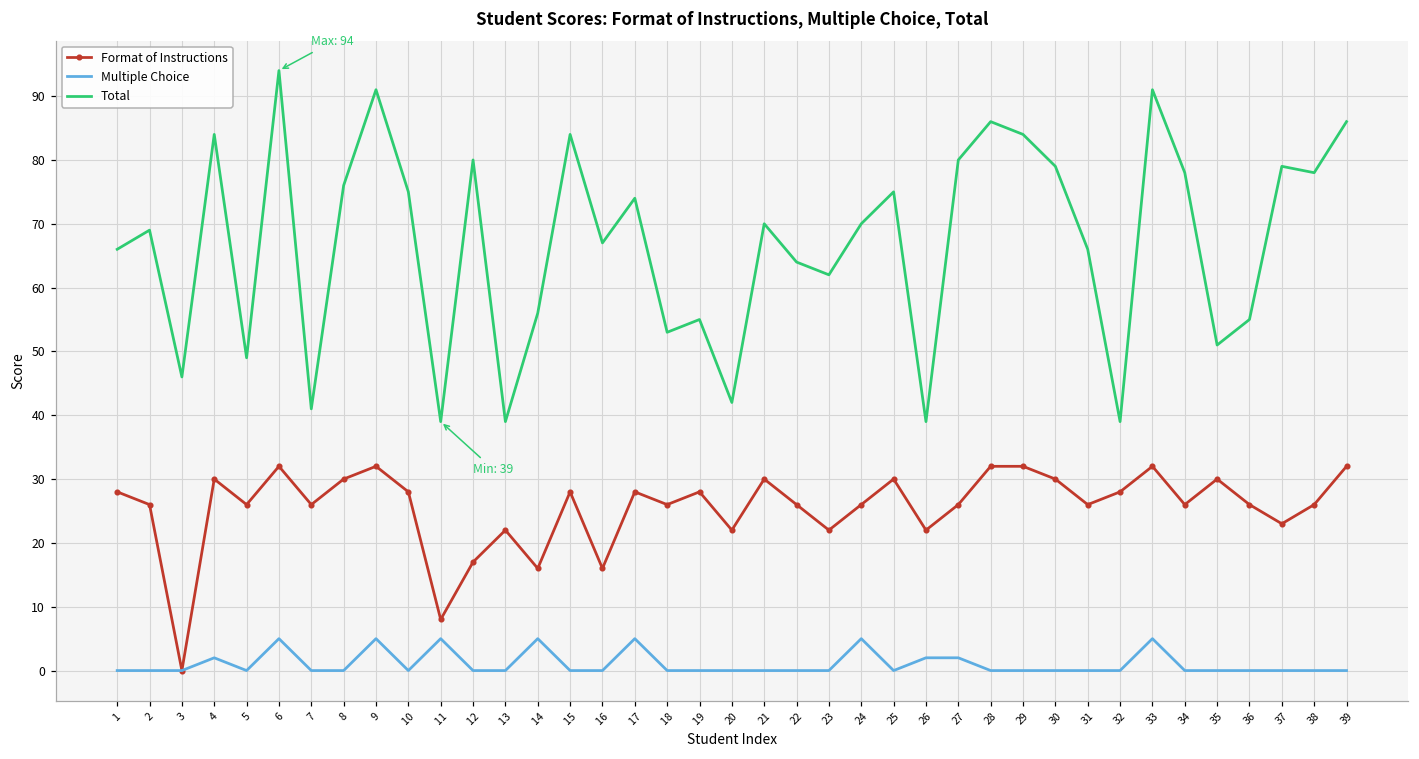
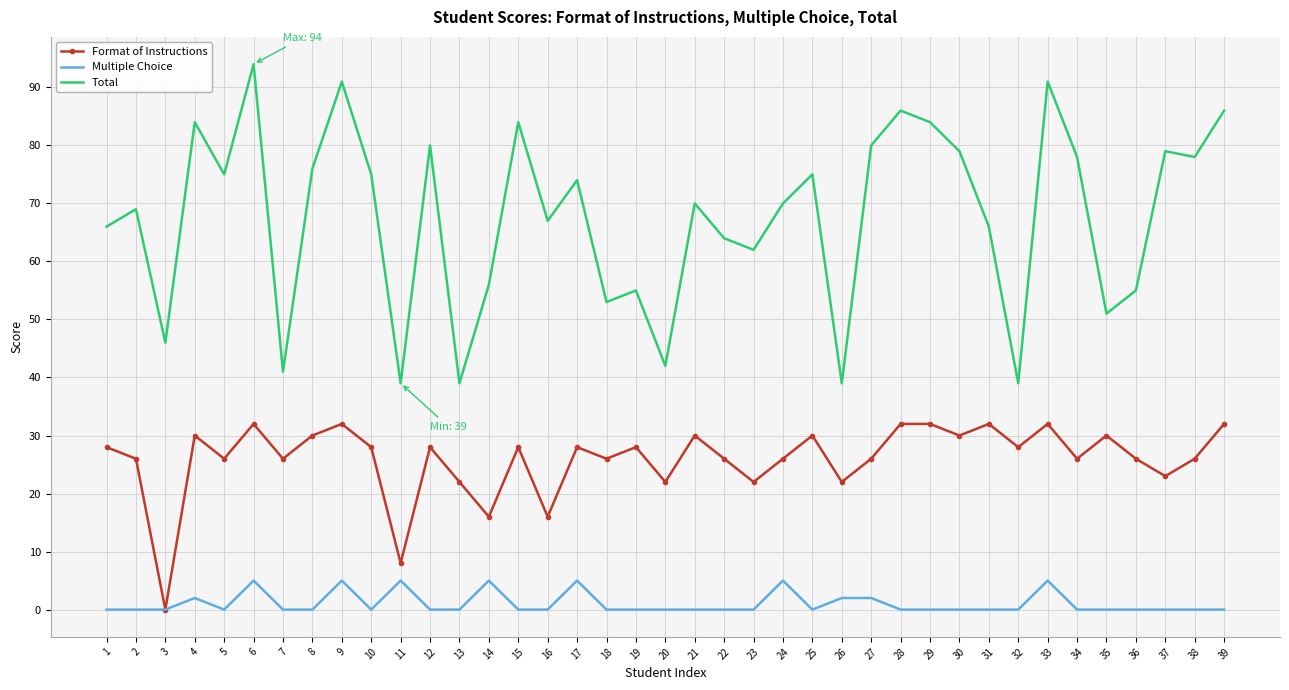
Total, 5: 49 -> 75
Format of Instructions, 12: 17 -> 28
Format of Instructions, 31: 26 -> 32
